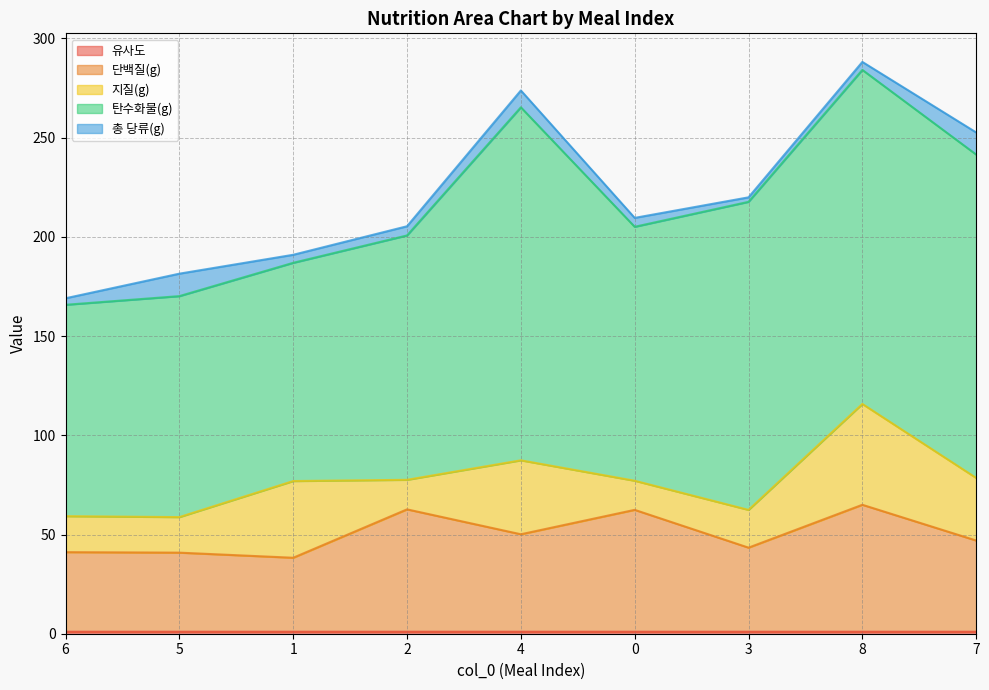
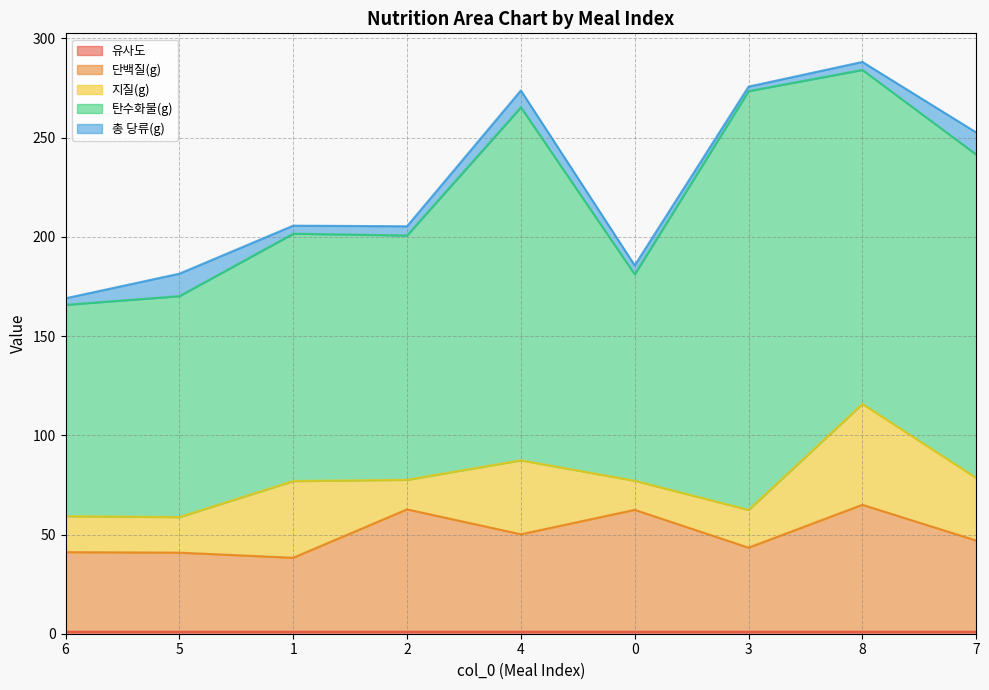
탄수화물(g), 1: 110 -> 125
탄수화물(g), 0: 128 -> 104
탄수화물(g), 3: 155 -> 211
